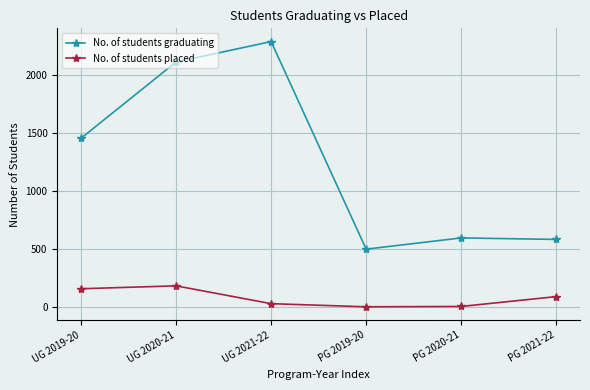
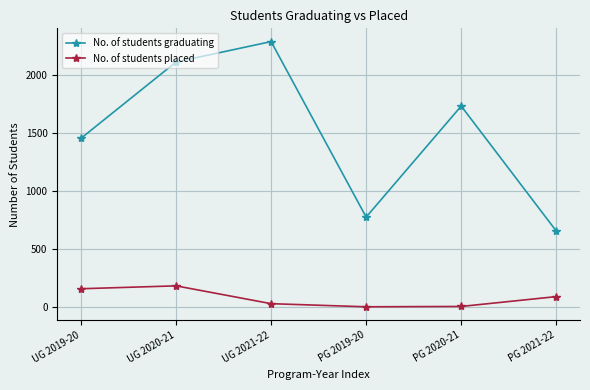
No. of students graduating, PG 2019-20: 500 -> 780
No. of students graduating, PG 2020-21: 600 -> 1730
No. of students graduating, PG 2021-22: 580 -> 660
